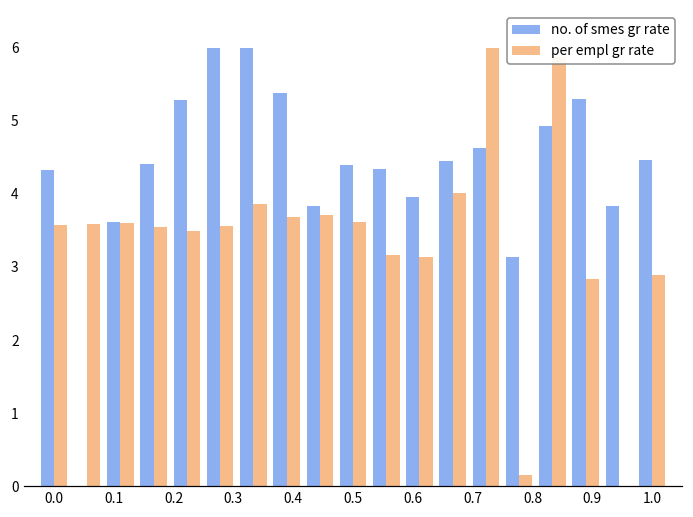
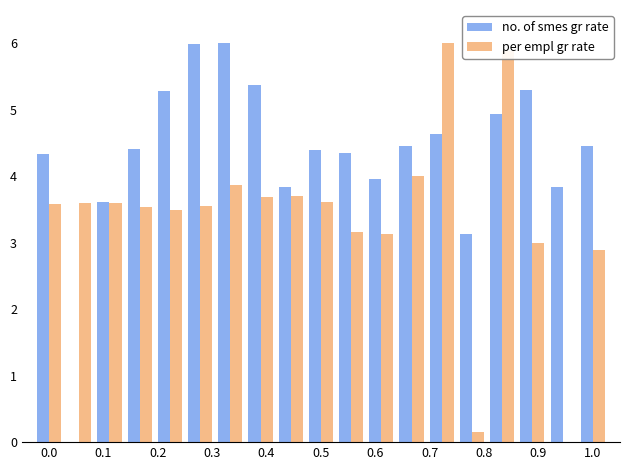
per empl gr rate, 0.9: 2.8 -> 3.0
